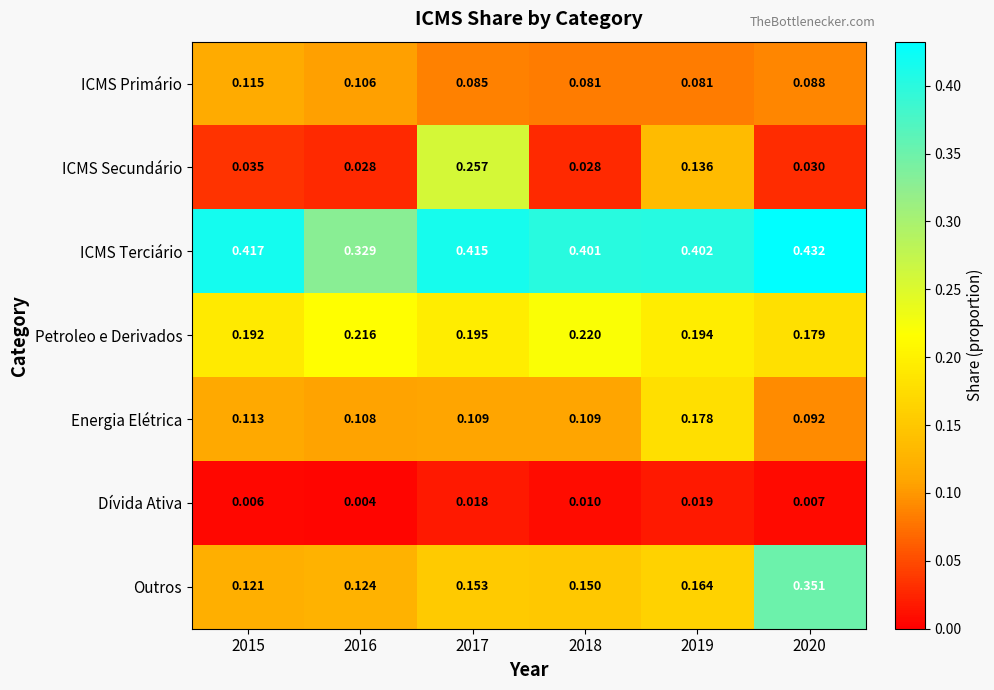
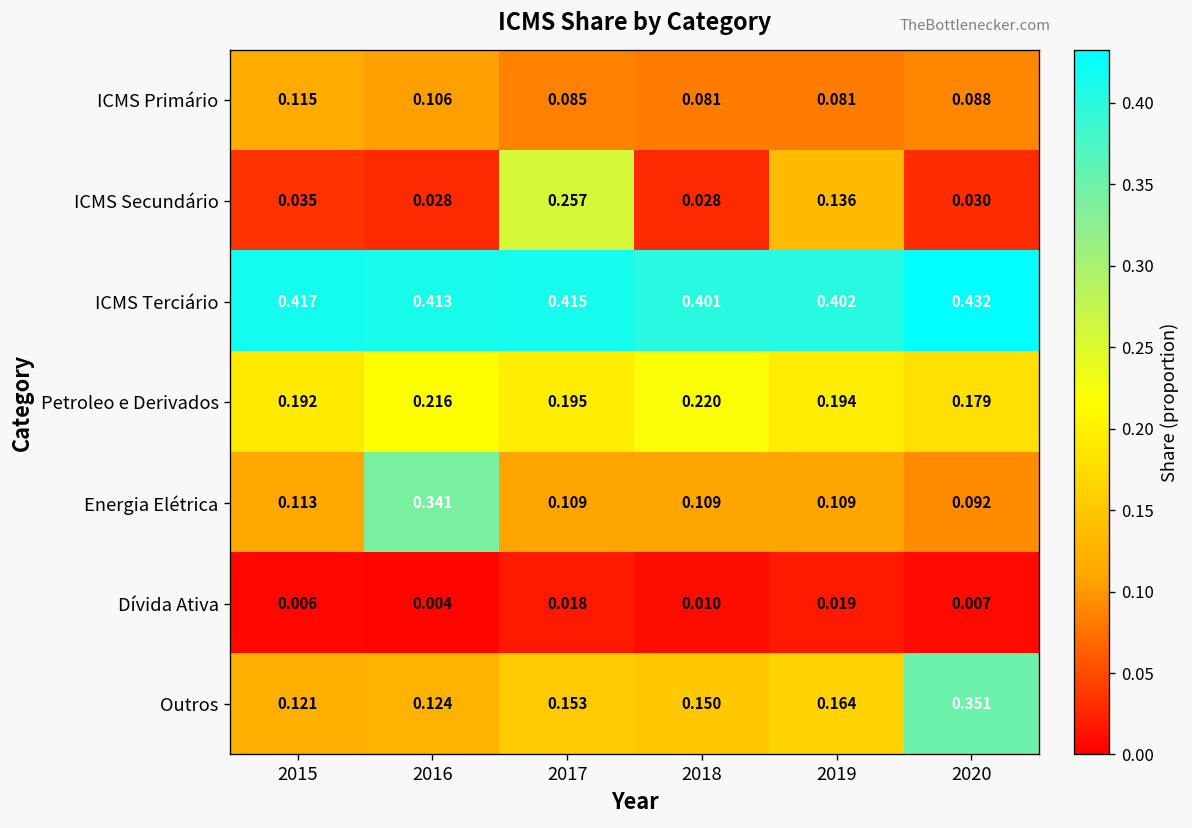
ICMS Terciário, 2016: 0.329 -> 0.413
Energia Elétrica, 2016: 0.108 -> 0.341
Energia Elétrica, 2019: 0.178 -> 0.109
